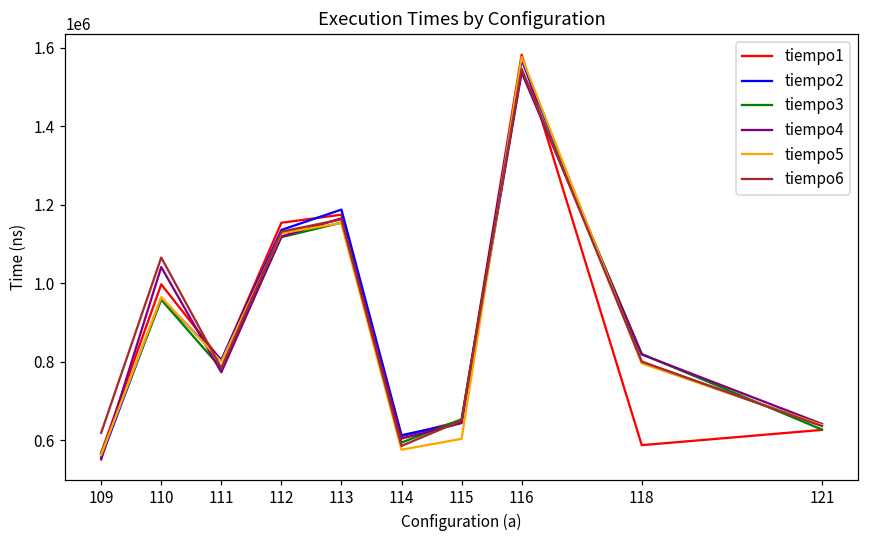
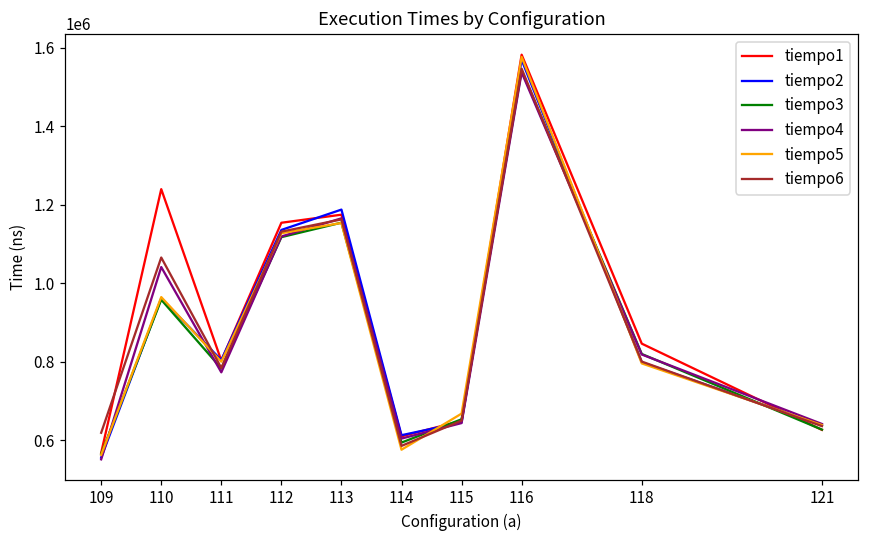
tiempo1, 110: 1000000 -> 1240000
tiempo5, 115: 600000 -> 670000
tiempo1, 118: 590000 -> 850000
